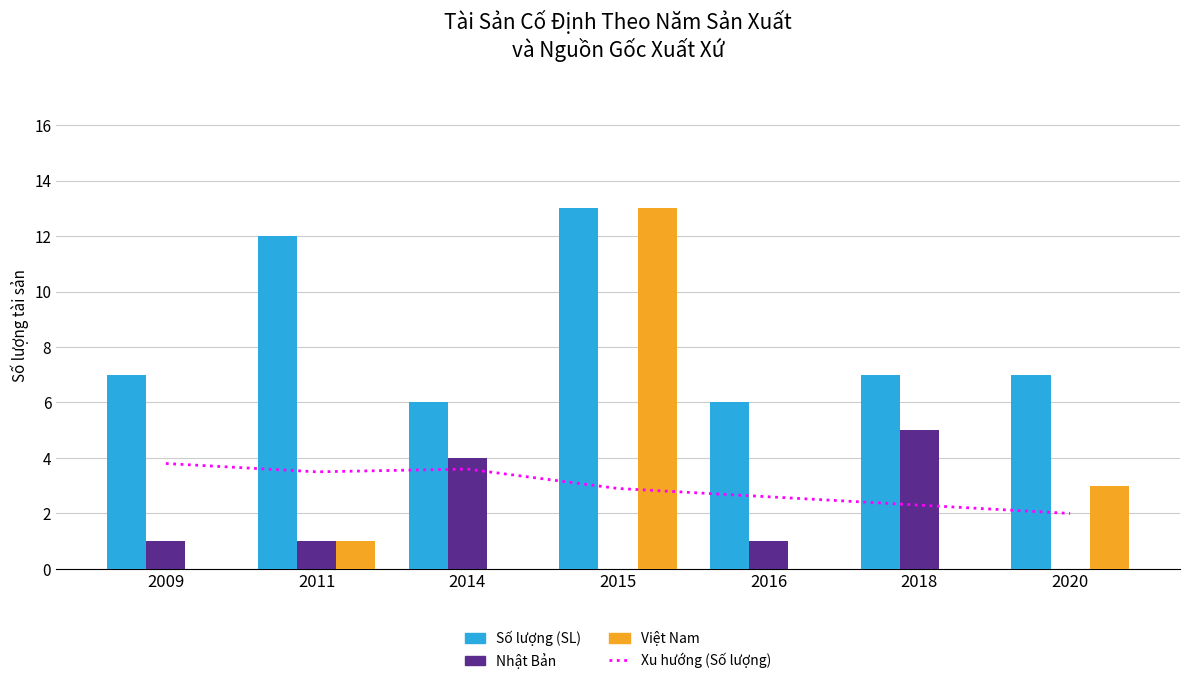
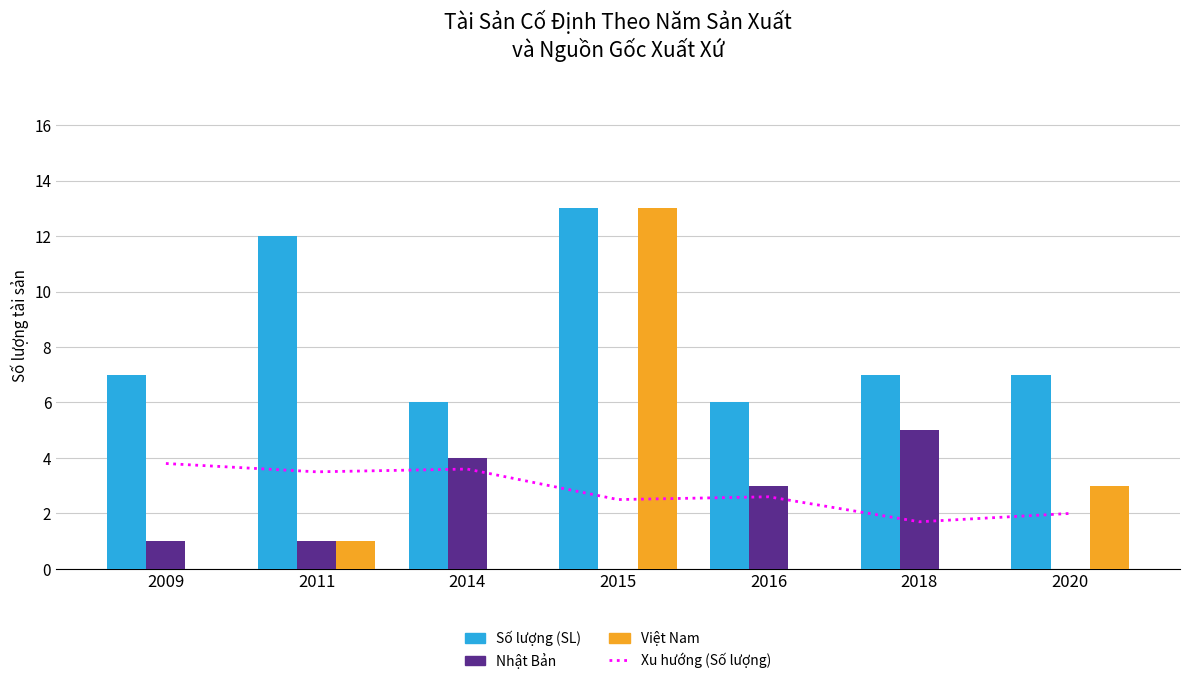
Xu hướng (Số lượng), 2015: 2.9 -> 2.5
Nhật Bản, 2016: 1 -> 3
Xu hướng (Số lượng), 2018: 2.3 -> 1.7
